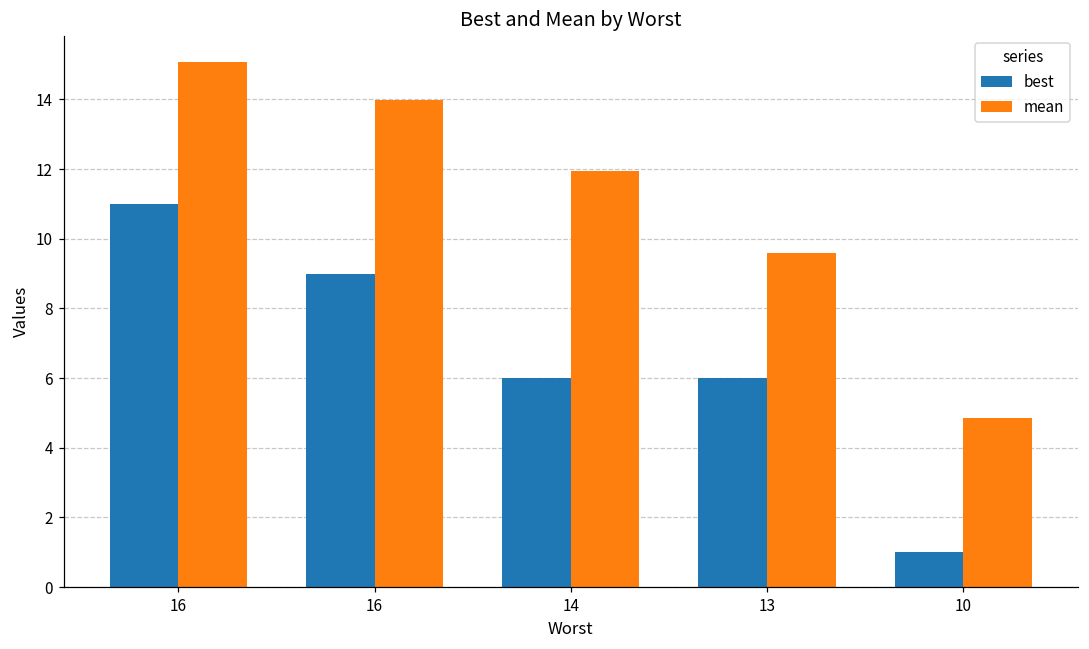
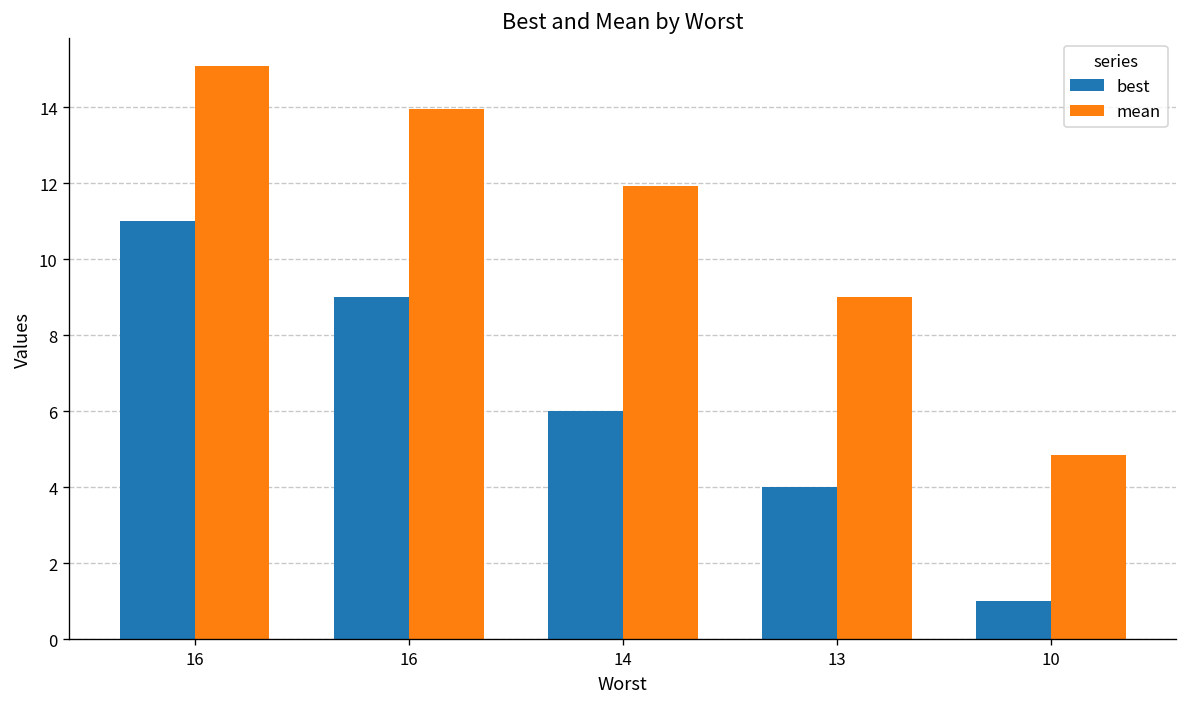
best, 13: 6 -> 4
mean, 13: 9.6 -> 9.0
